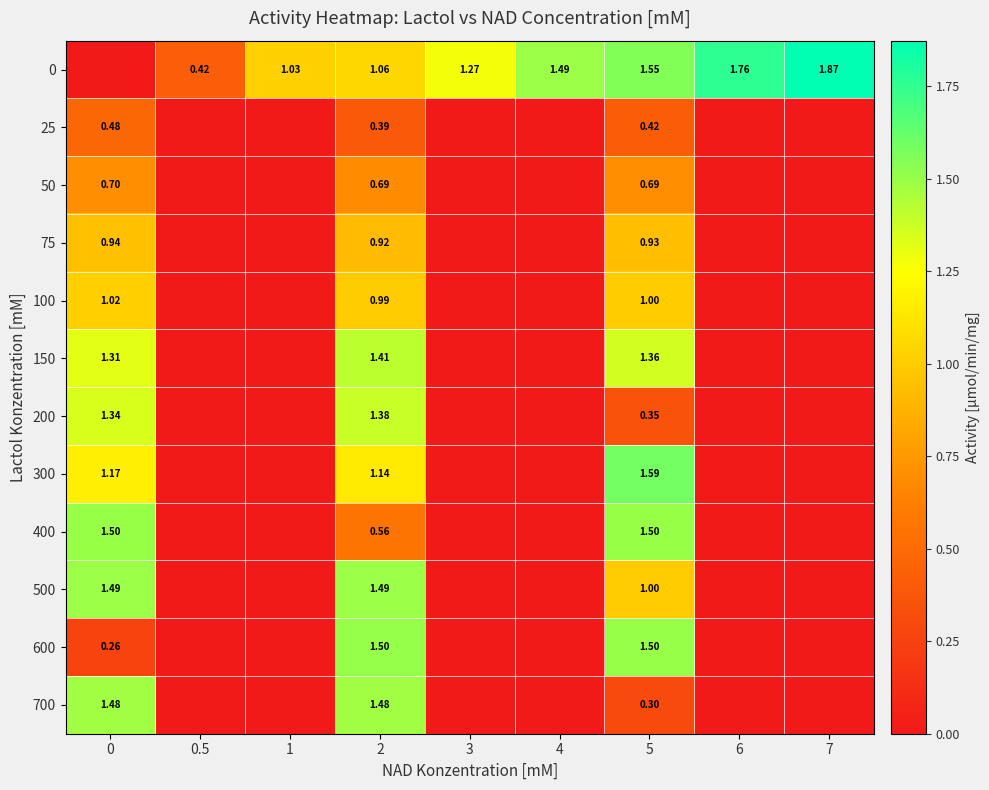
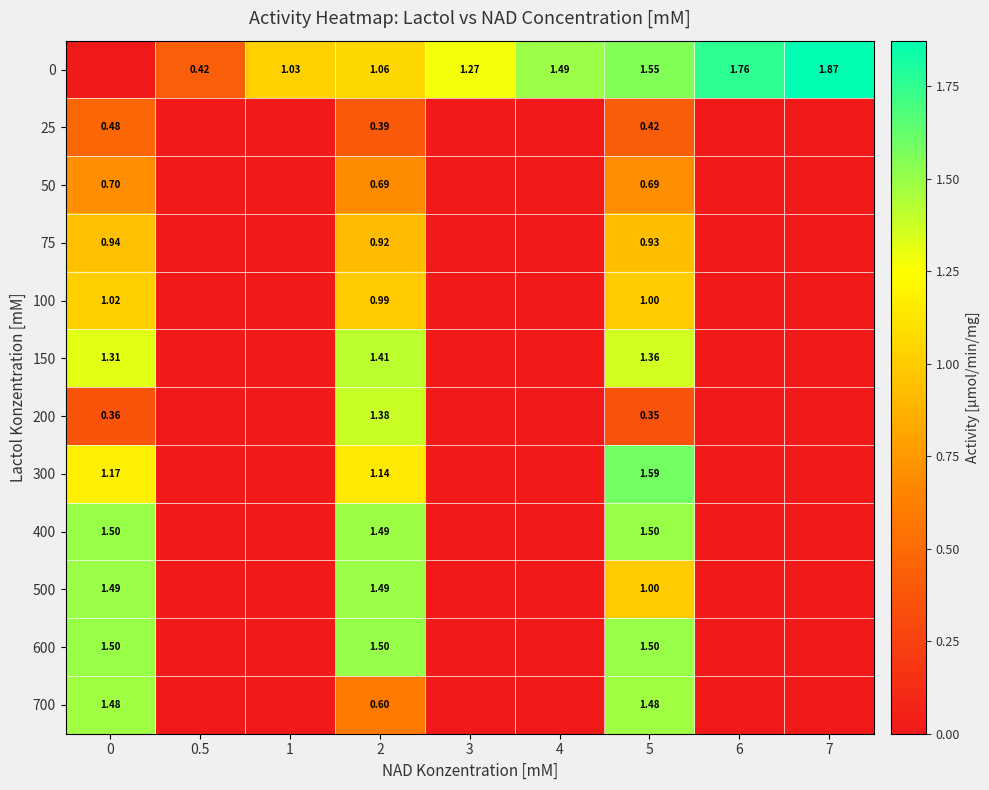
200, 0: 1.34 -> 0.36
400, 2: 0.56 -> 1.49
600, 0: 0.26 -> 1.50
700, 2: 1.48 -> 0.60
700, 5: 0.30 -> 1.48
